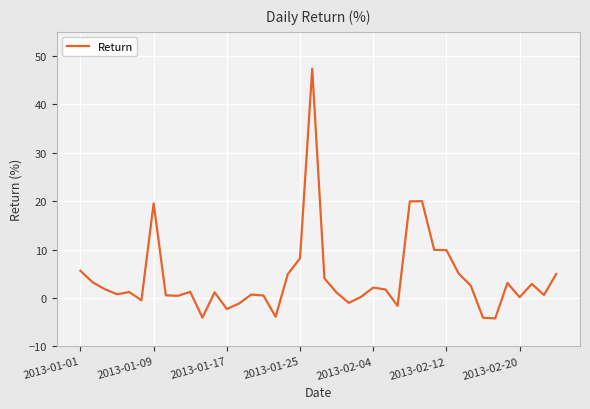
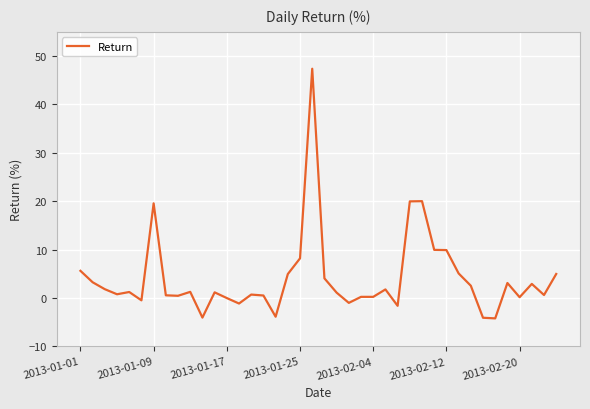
2013-01-17: -2 -> 0
2013-02-04: 2 -> 0
